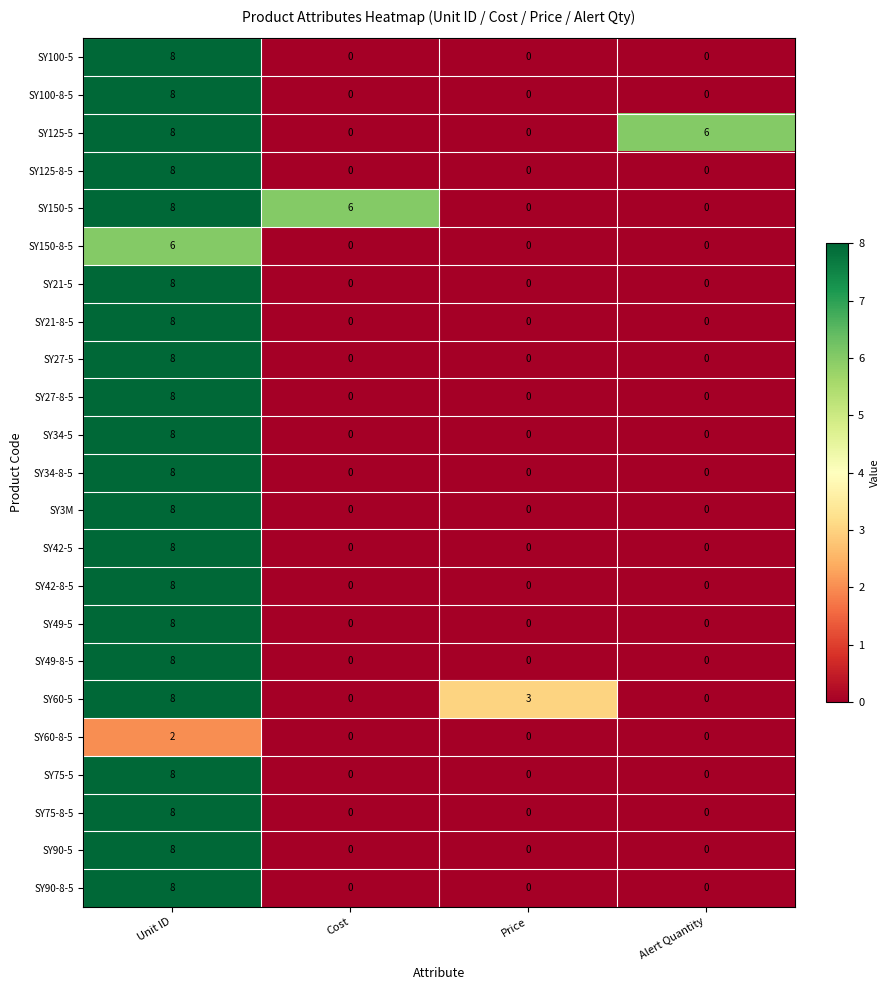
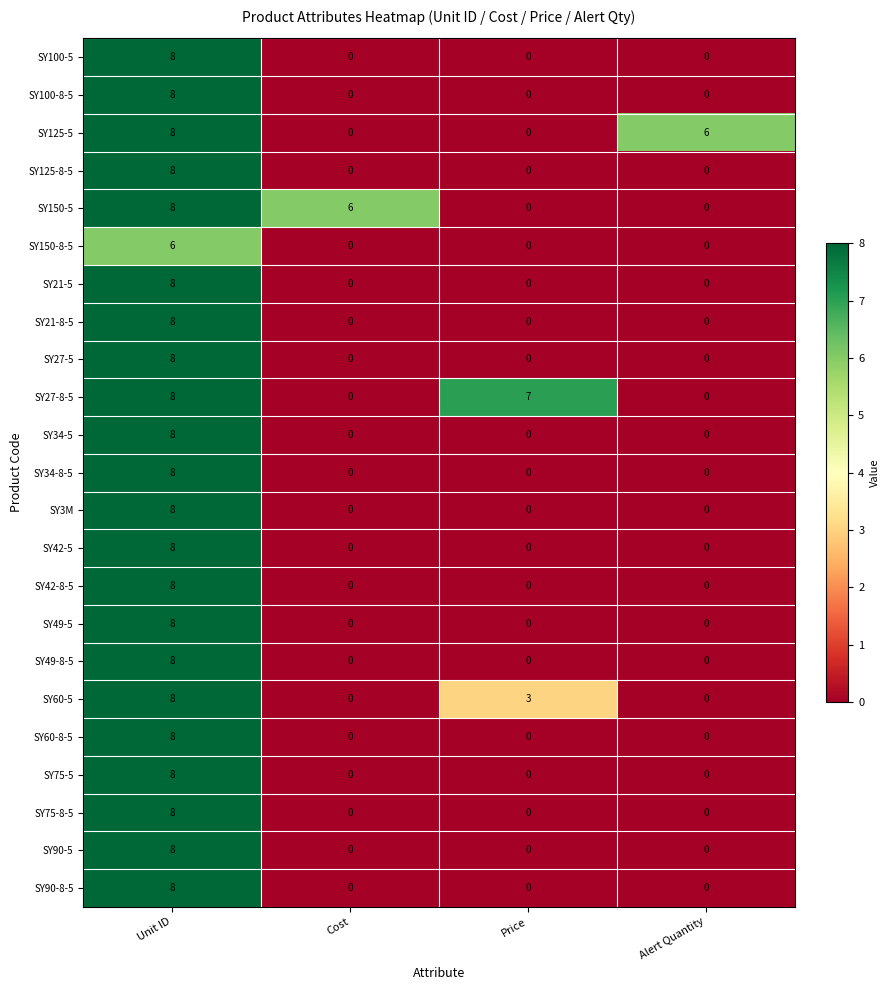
SY27-8-5, Price: 0 -> 7
SY60-8-5, Unit ID: 2 -> 8
